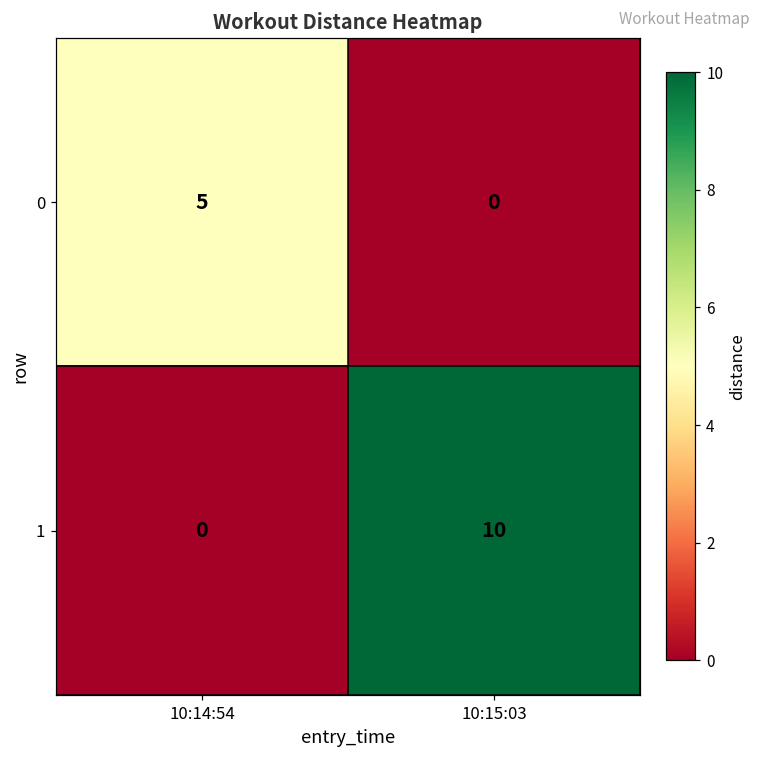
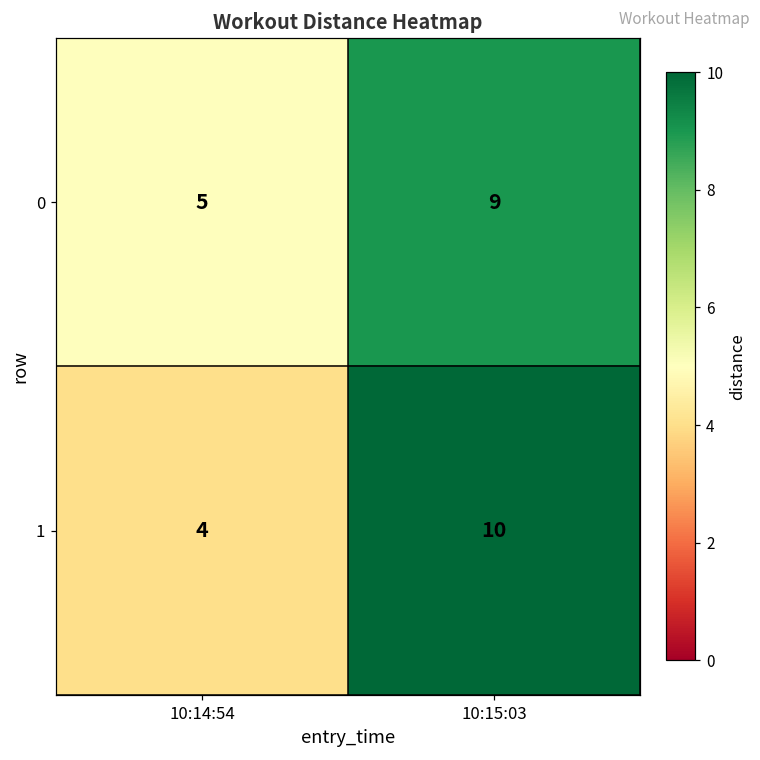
0, 10:15:03: 0 -> 9
1, 10:14:54: 0 -> 4
